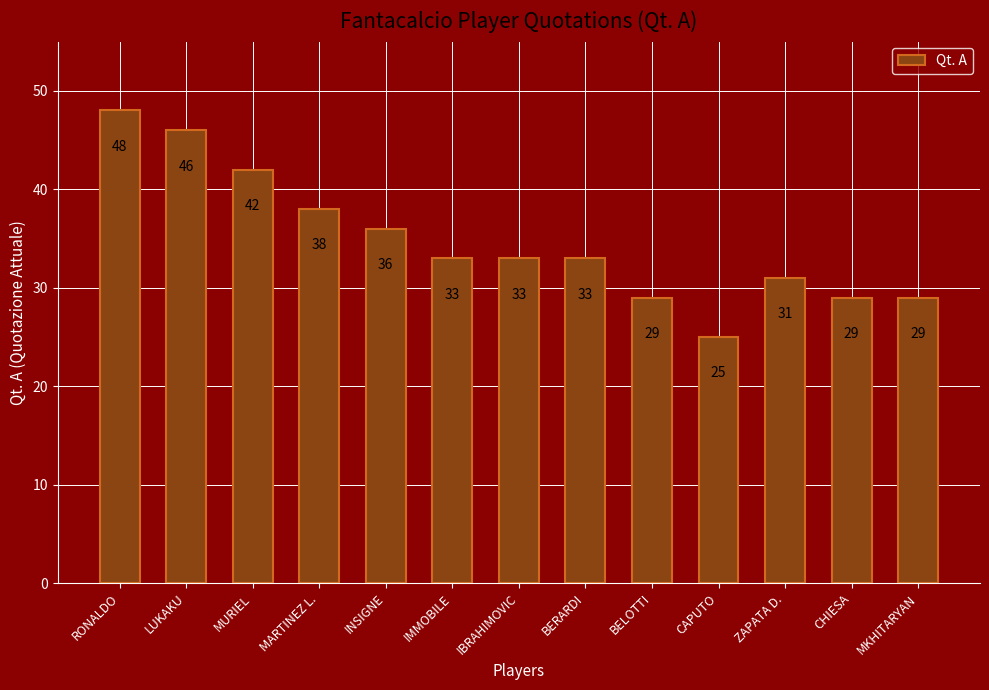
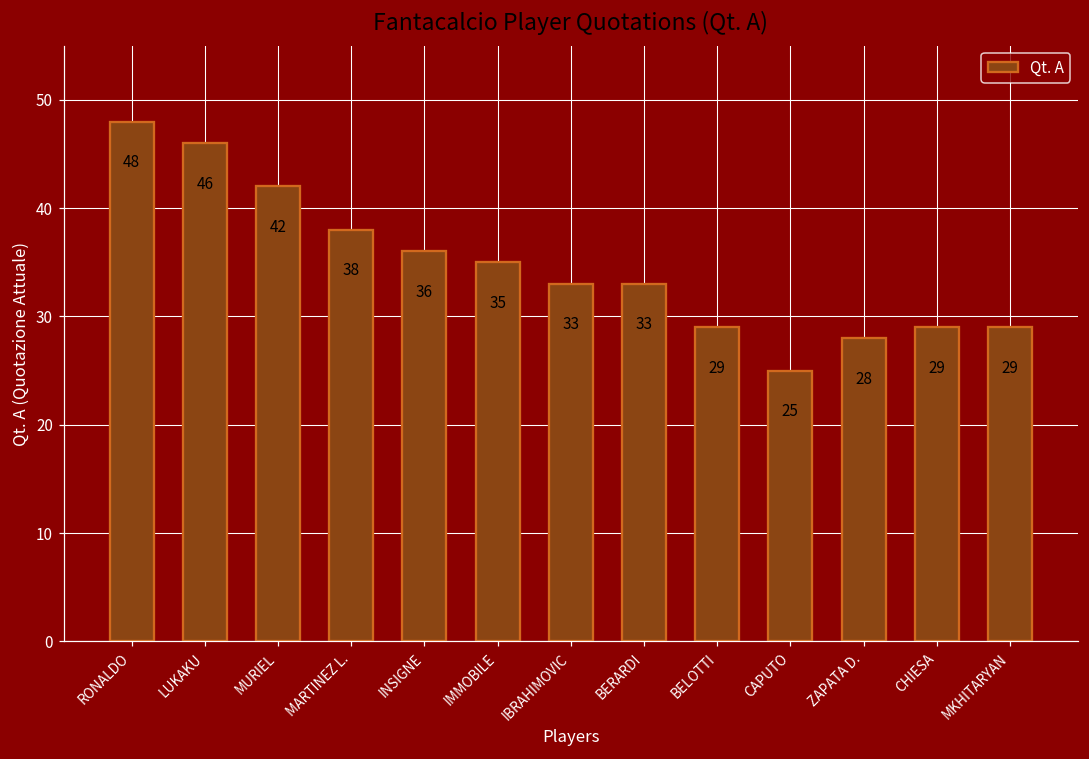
IMMOBILE: 33 -> 35
ZAPATA D.: 31 -> 28
